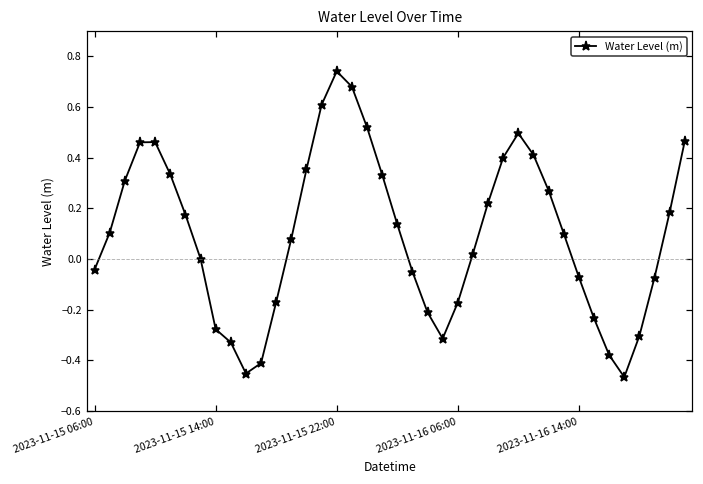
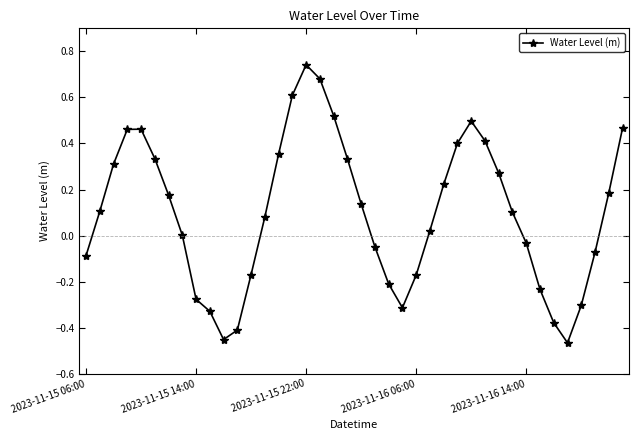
2023-11-15 06:00: -0.04 -> -0.09
2023-11-16 14:00: -0.07 -> -0.03
